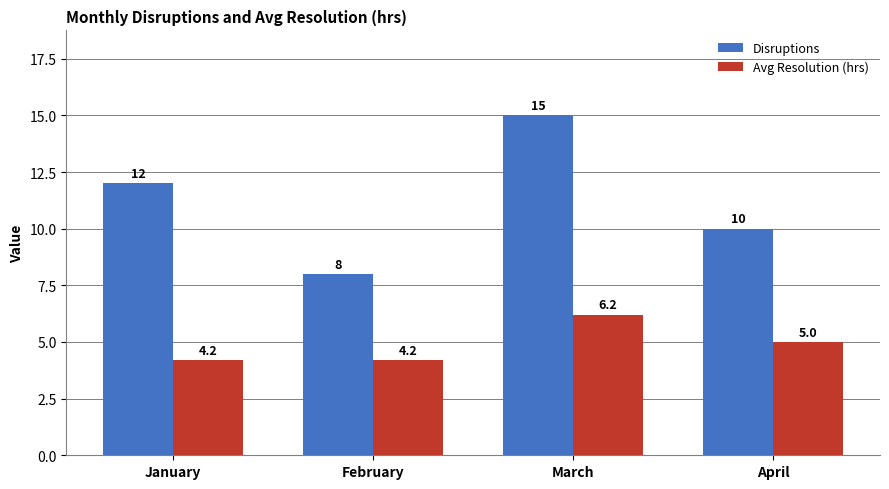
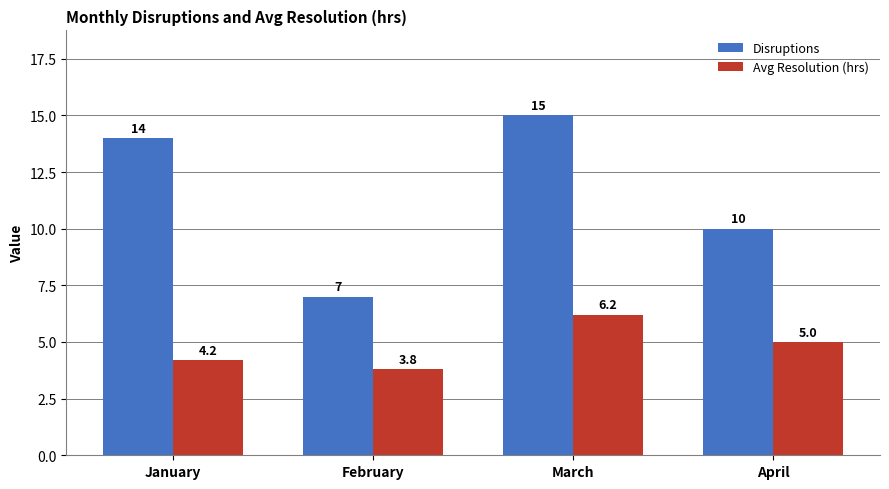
Disruptions, January: 12 -> 14
Disruptions, February: 8 -> 7
Avg Resolution (hrs), February: 4.2 -> 3.8
